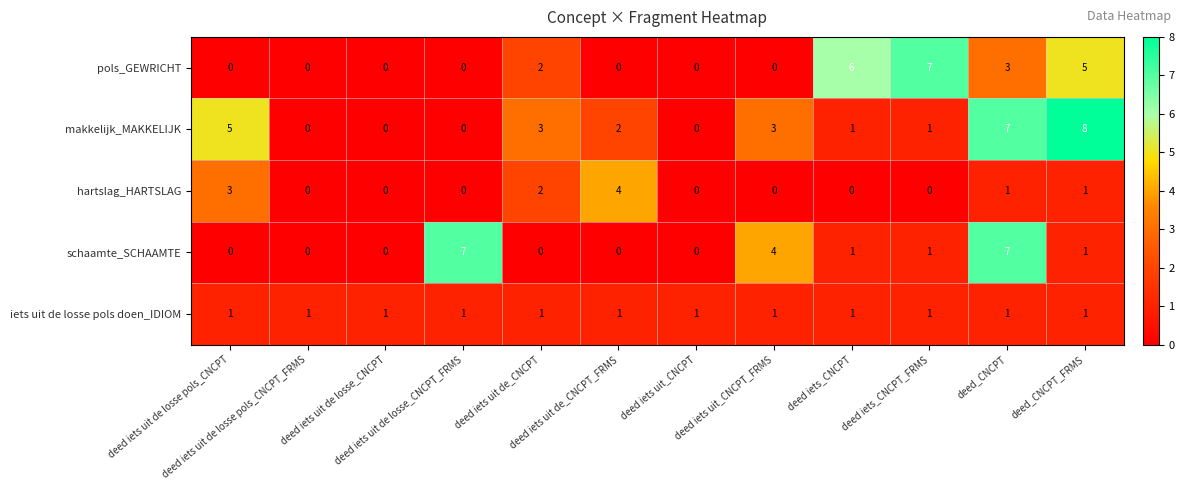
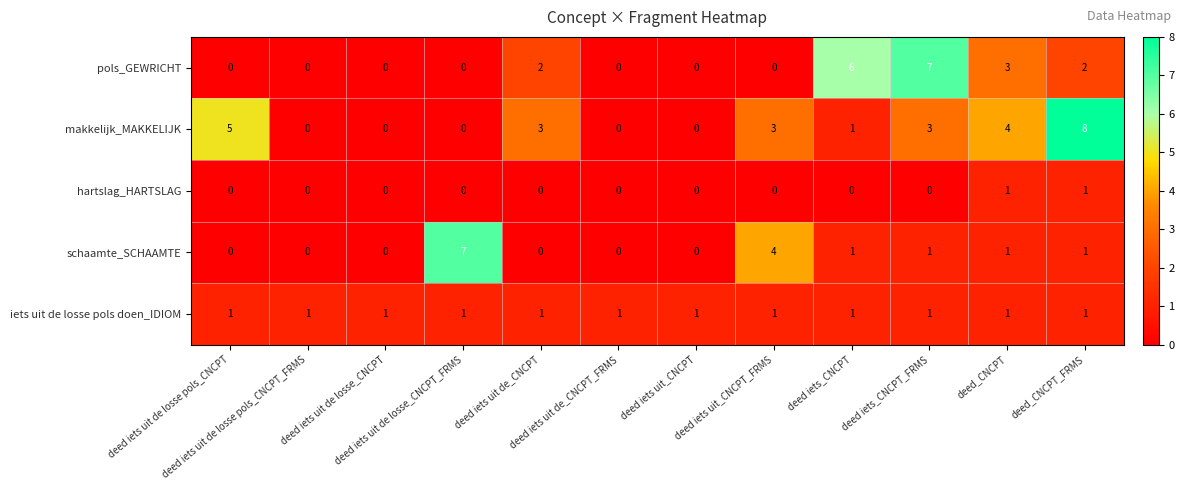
pols_GEWRICHT, deed_CNCPT_FRMS: 5 -> 2
makkelijk_MAKKELIJK, deed iets uit de_CNCPT_FRMS: 2 -> 0
makkelijk_MAKKELIJK, deed iets_CNCPT_FRMS: 1 -> 3
makkelijk_MAKKELIJK, deed_CNCPT: 7 -> 4
hartslag_HARTSLAG, deed iets uit de losse pols_CNCPT: 3 -> 0
hartslag_HARTSLAG, deed iets uit de_CNCPT: 2 -> 0
hartslag_HARTSLAG, deed iets uit de_CNCPT_FRMS: 4 -> 0
schaamte_SCHAAMTE, deed_CNCPT: 7 -> 1
